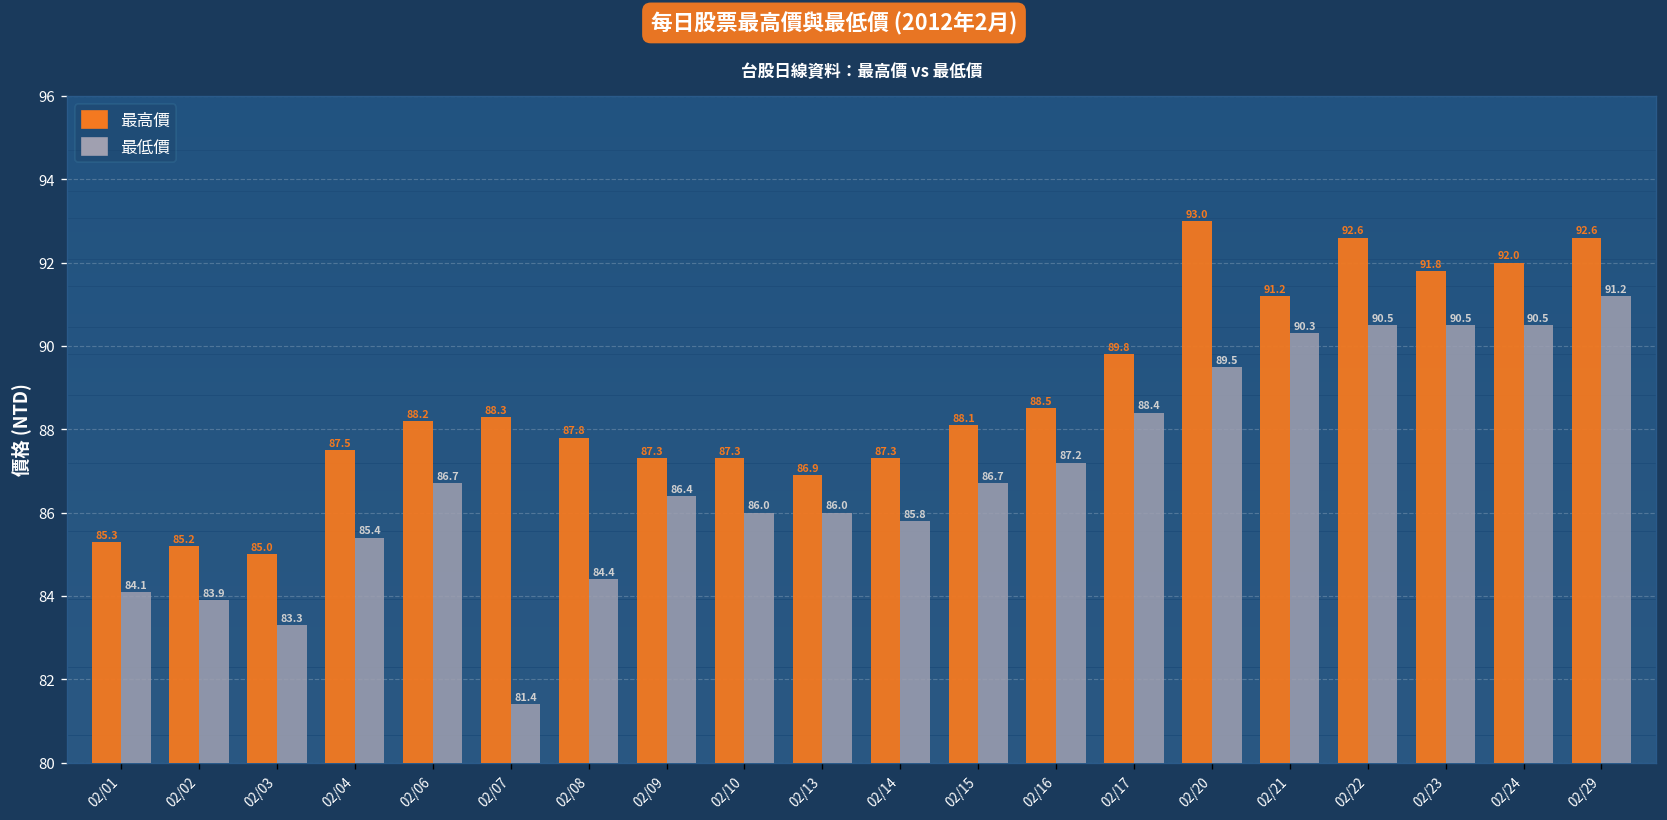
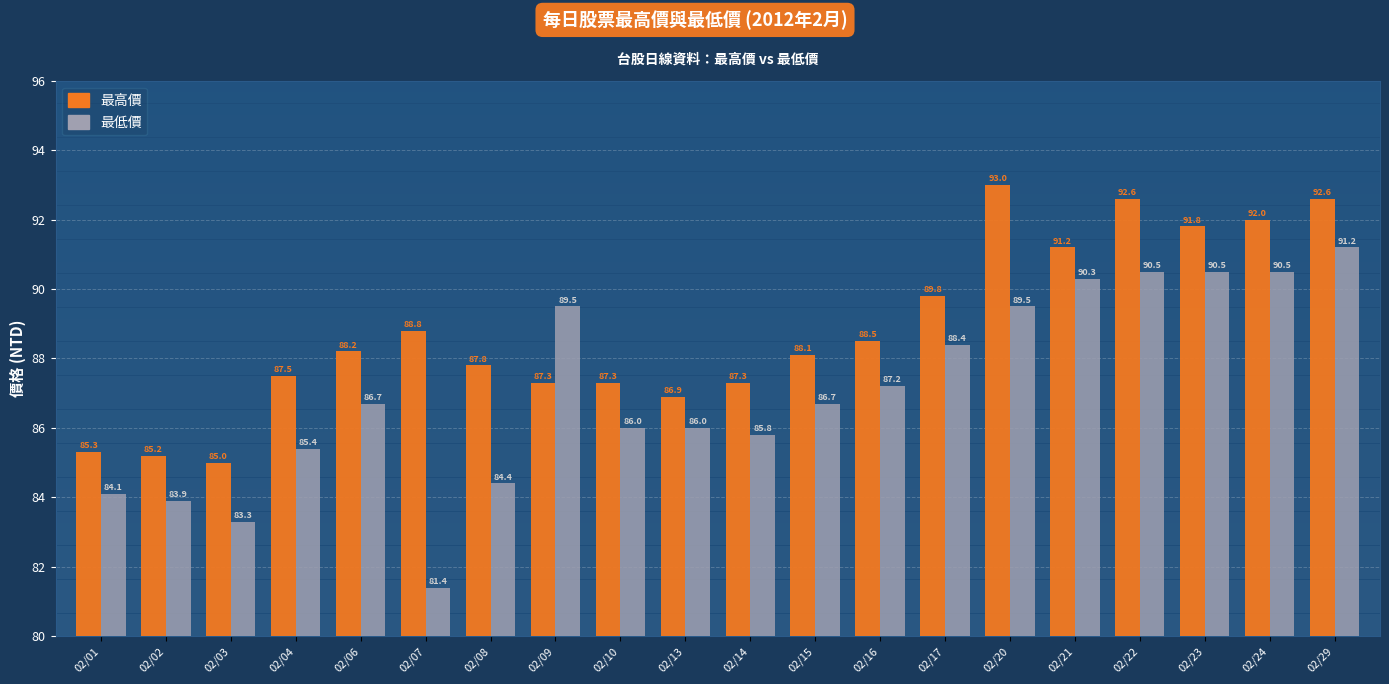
最高價, 02/07: 88.3 -> 88.8
最低價, 02/09: 86.4 -> 89.5
